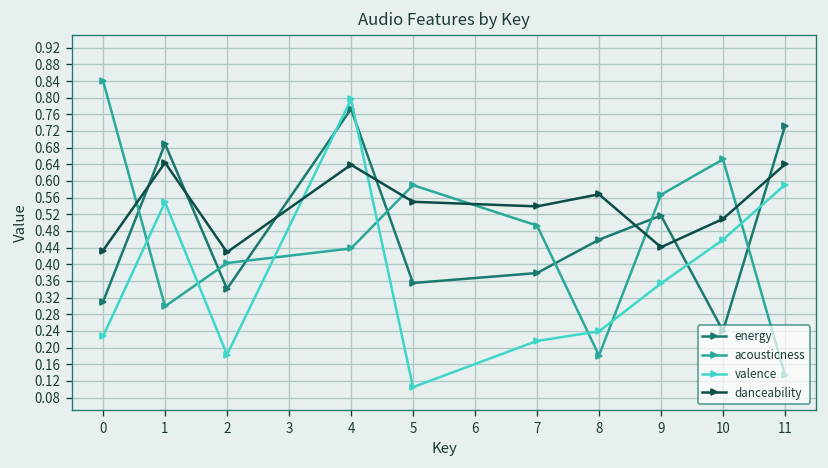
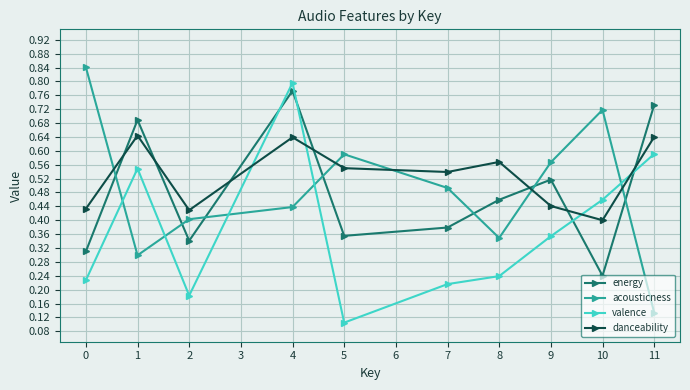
acousticness, 8: 0.18 -> 0.35
acousticness, 10: 0.65 -> 0.72
danceability, 10: 0.51 -> 0.40
